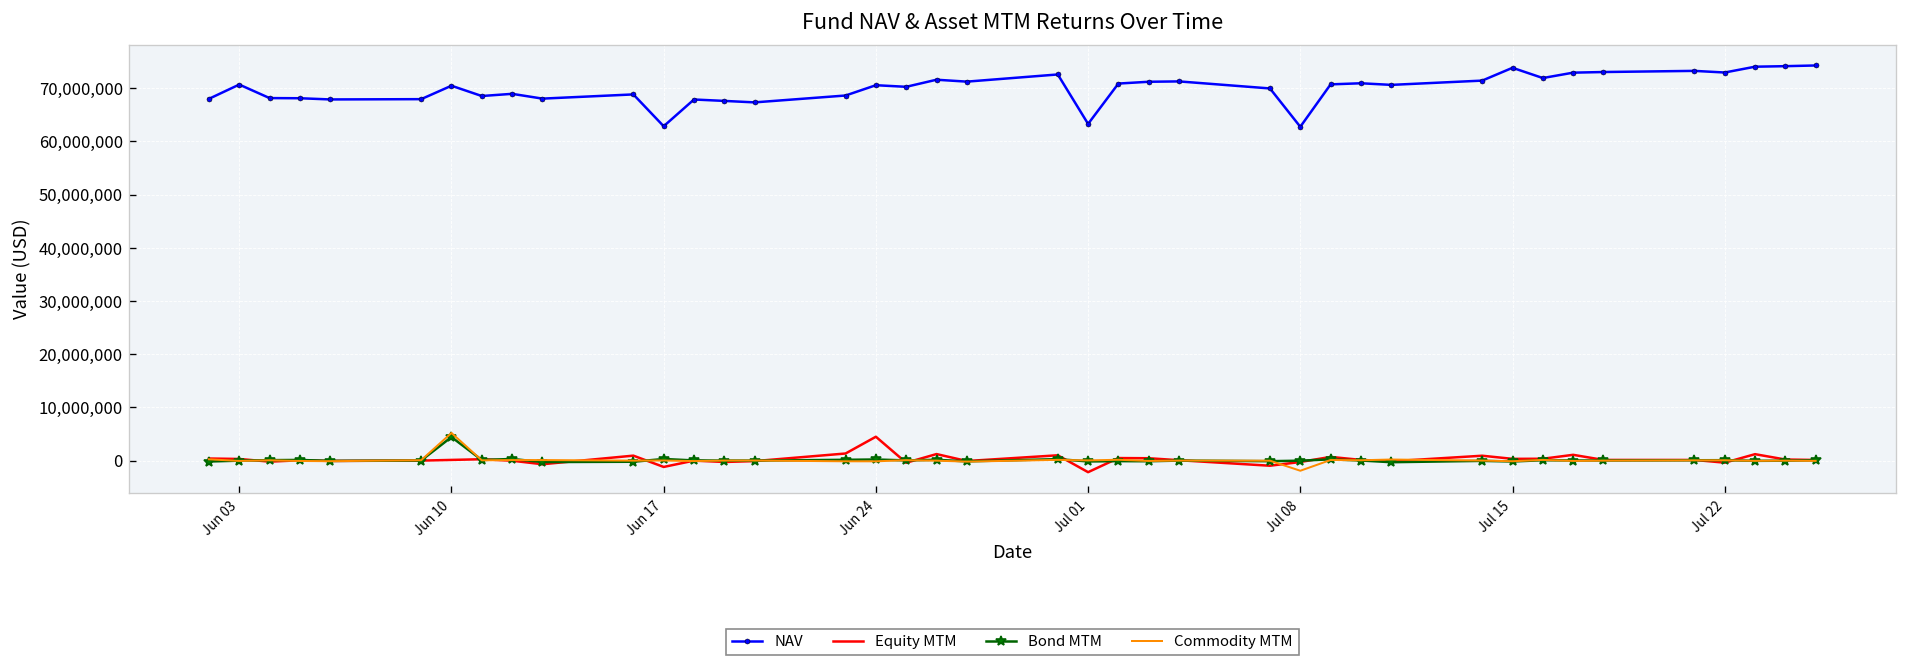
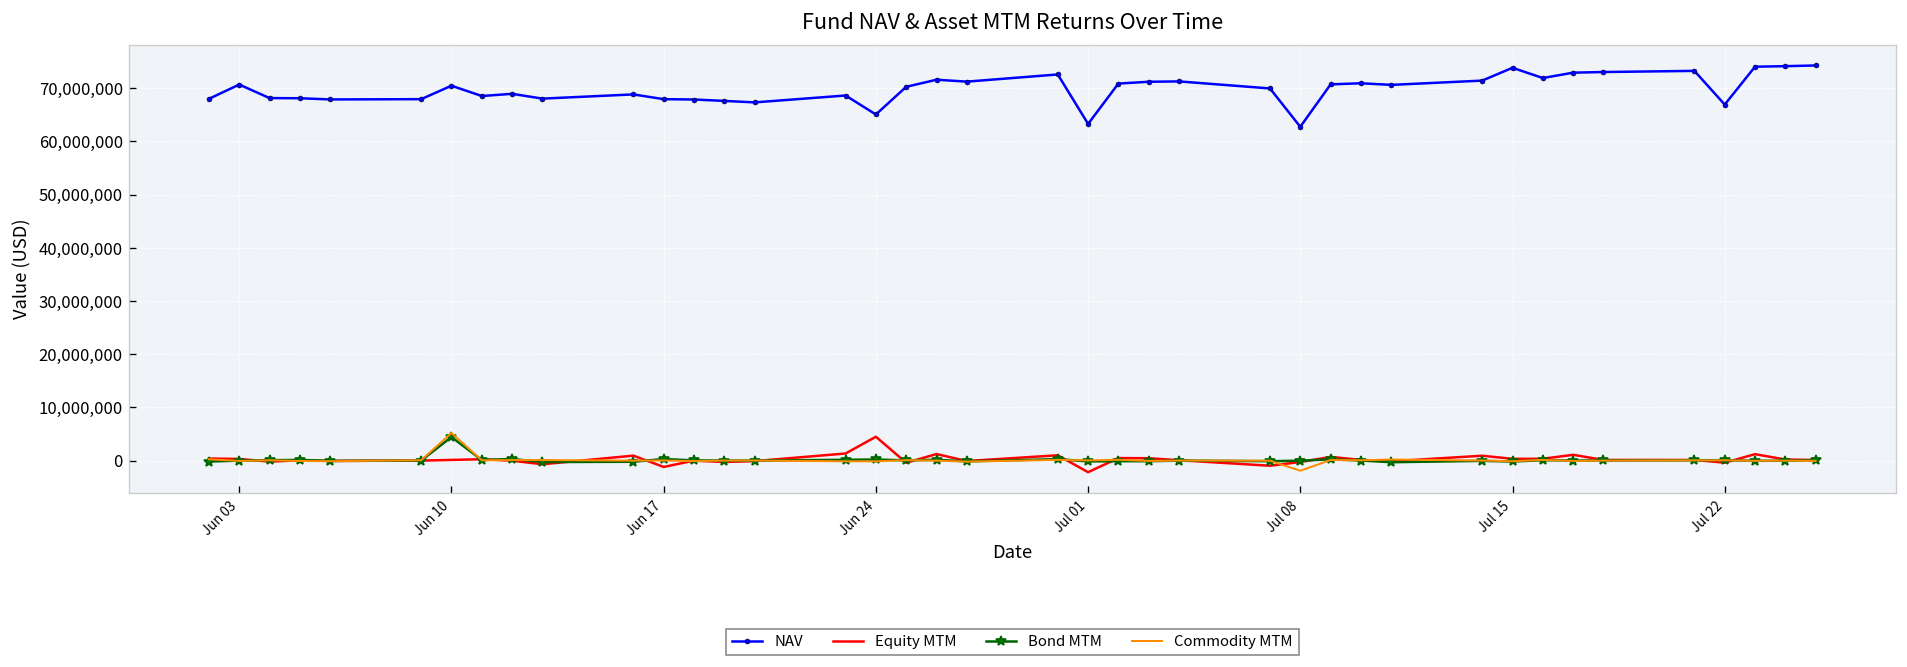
NAV, Jun 17: 63,000,000 -> 68,000,000
NAV, Jun 24: 71,000,000 -> 65,000,000
NAV, Jul 22: 73,000,000 -> 67,000,000
